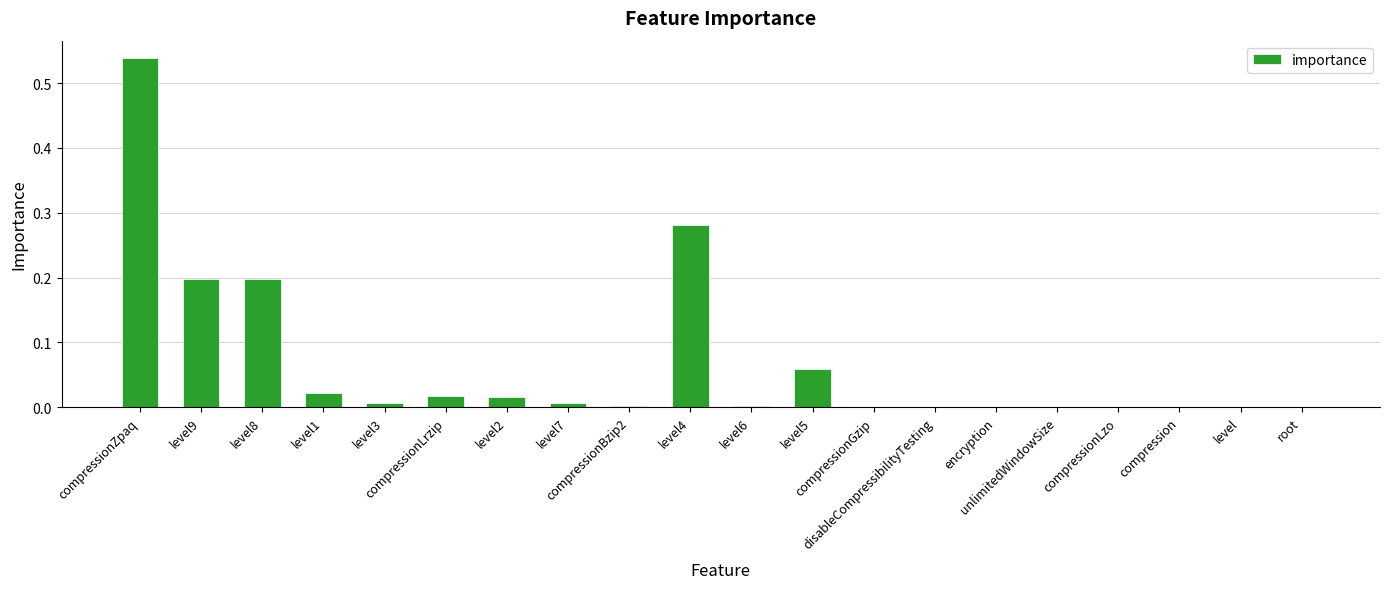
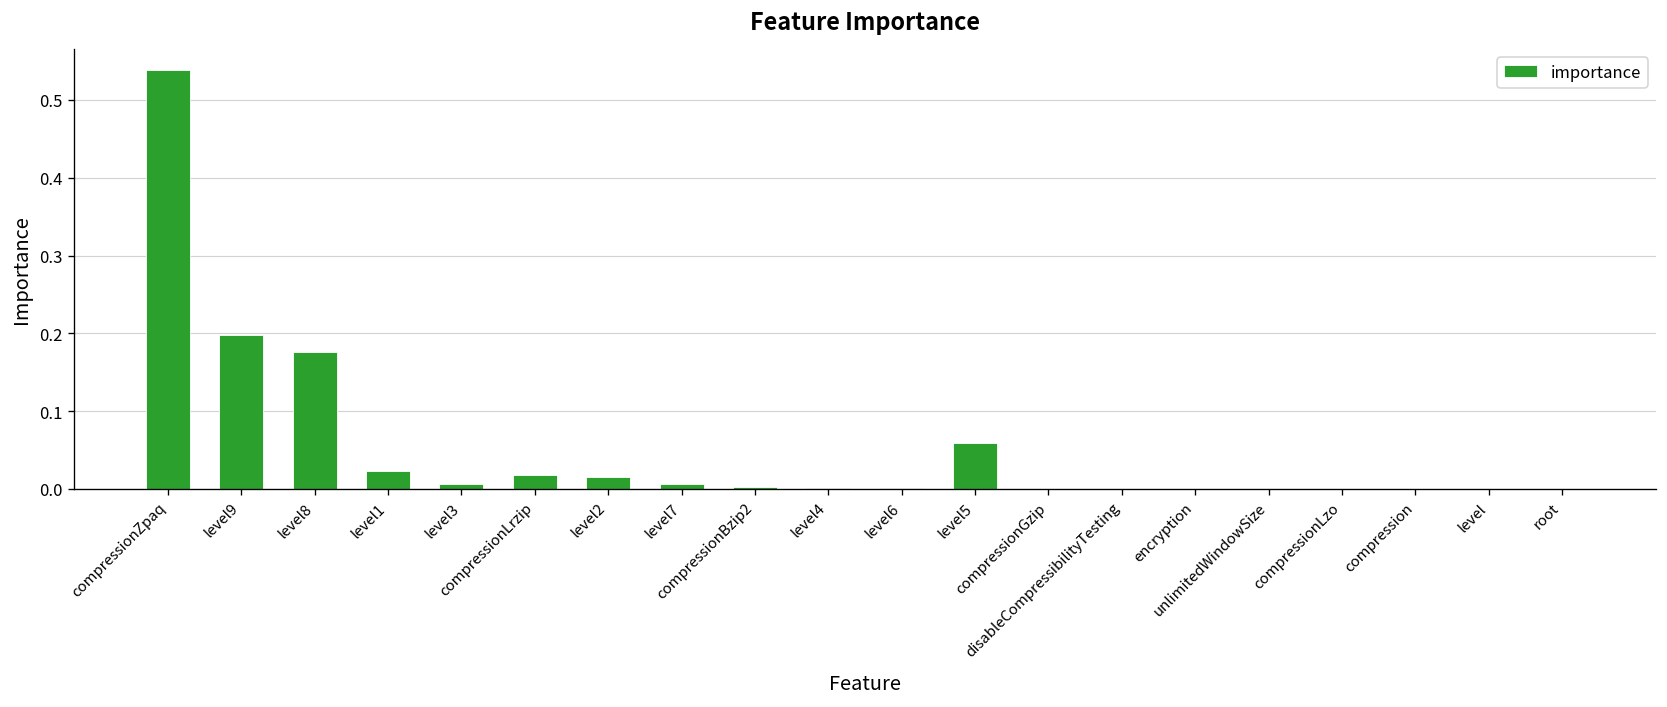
level8: 0.20 -> 0.18
level4: 0.28 -> 0.00
